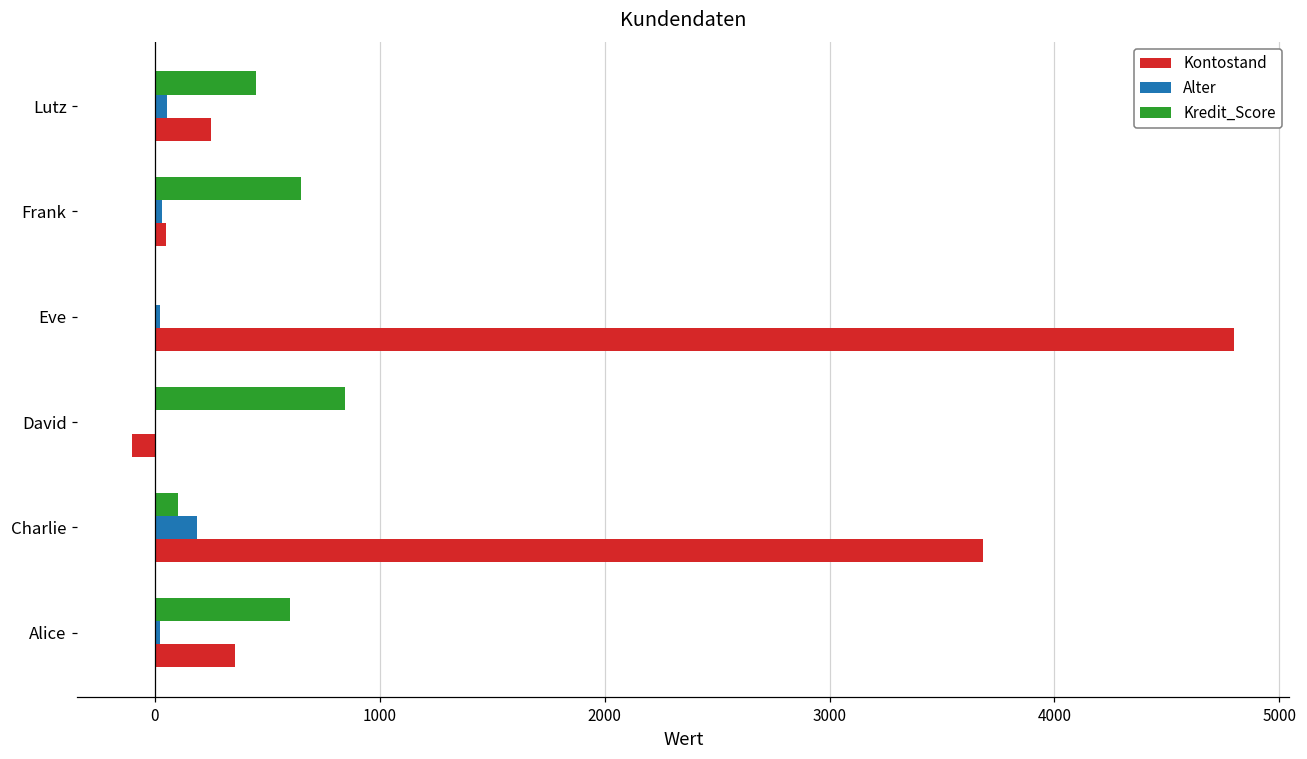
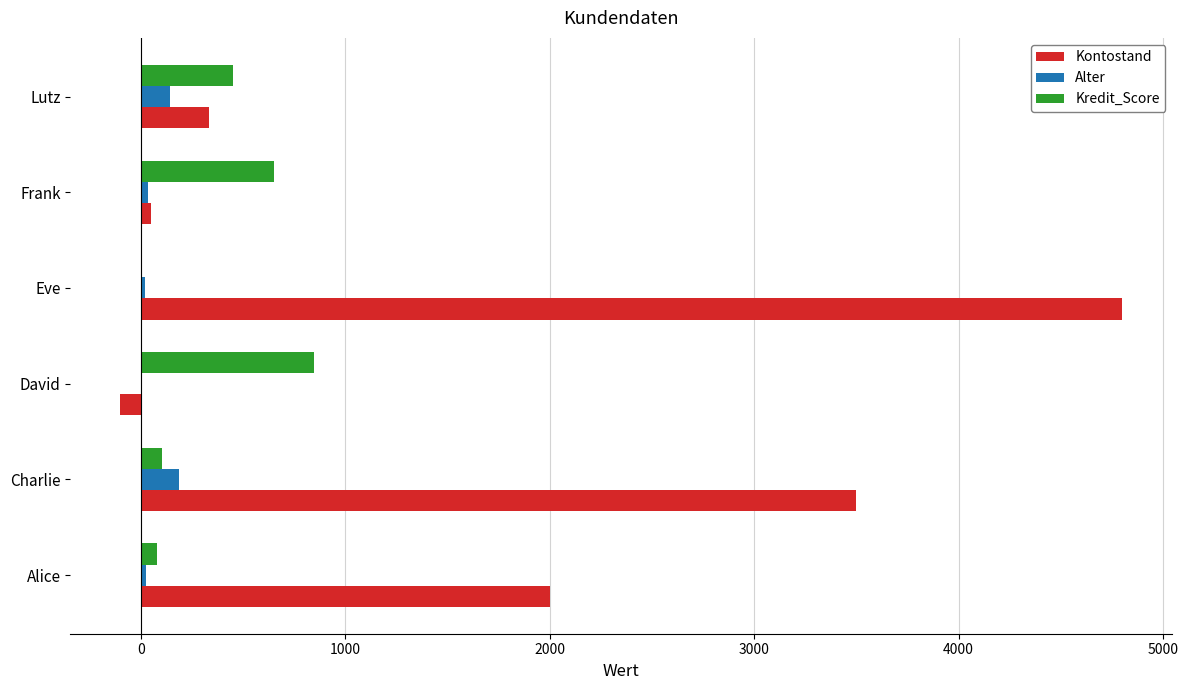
Alter, Lutz: 50 -> 140
Kontostand, Lutz: 250 -> 330
Kontostand, Charlie: 3680 -> 3500
Kredit_Score, Alice: 600 -> 80
Kontostand, Alice: 360 -> 2000
